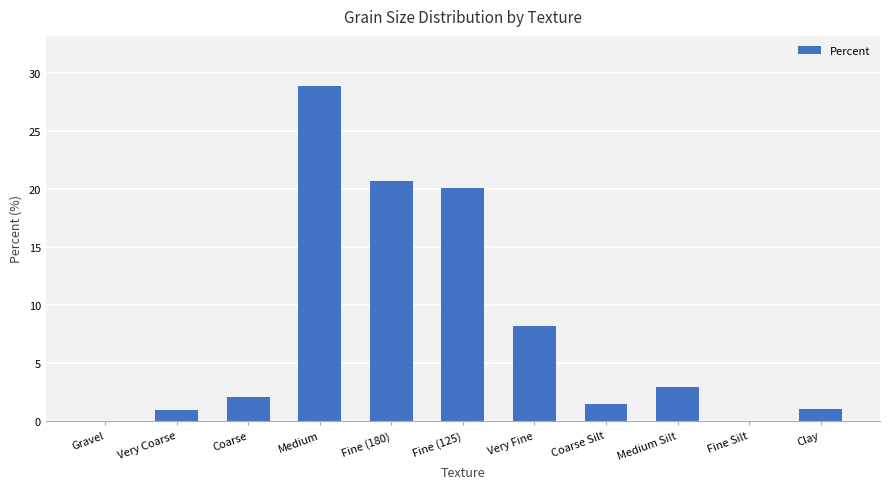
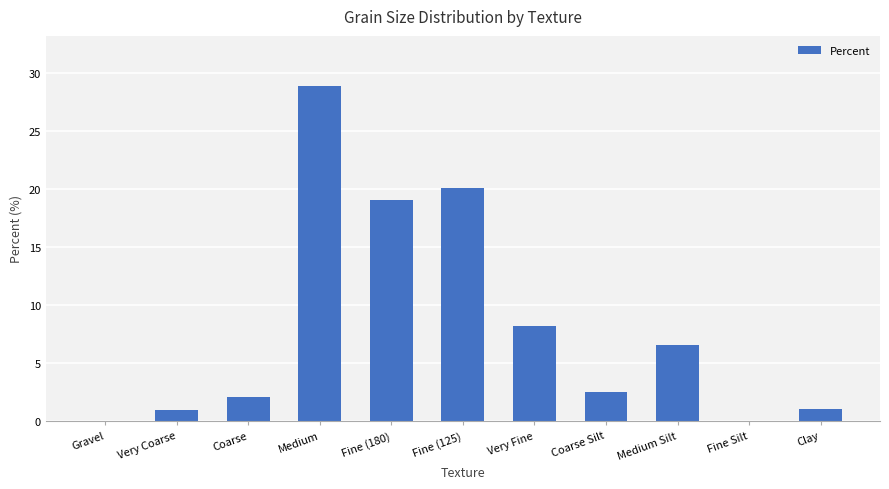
Fine (180): 20.7 -> 19.1
Coarse Silt: 1.4 -> 2.5
Medium Silt: 2.9 -> 6.6
